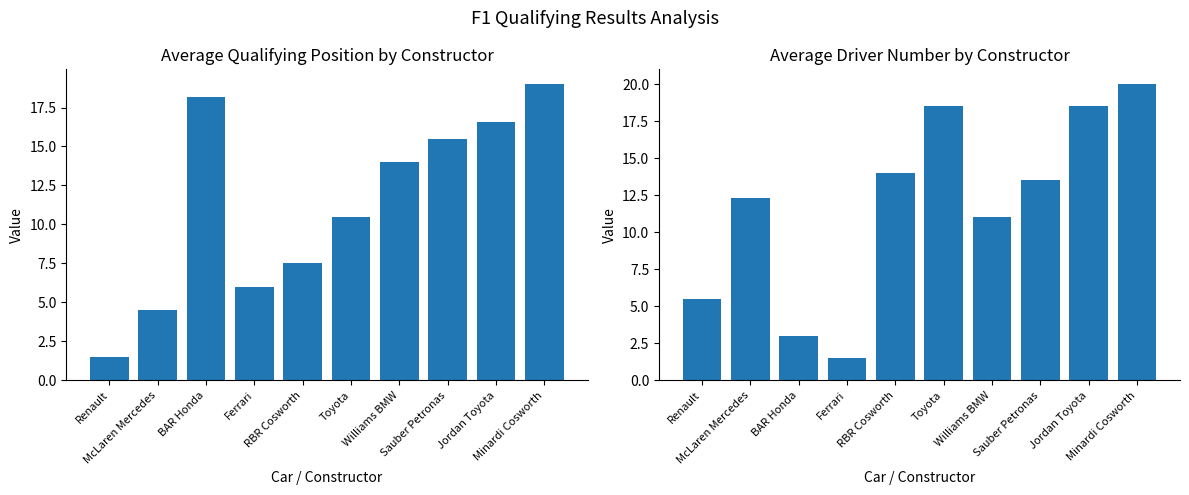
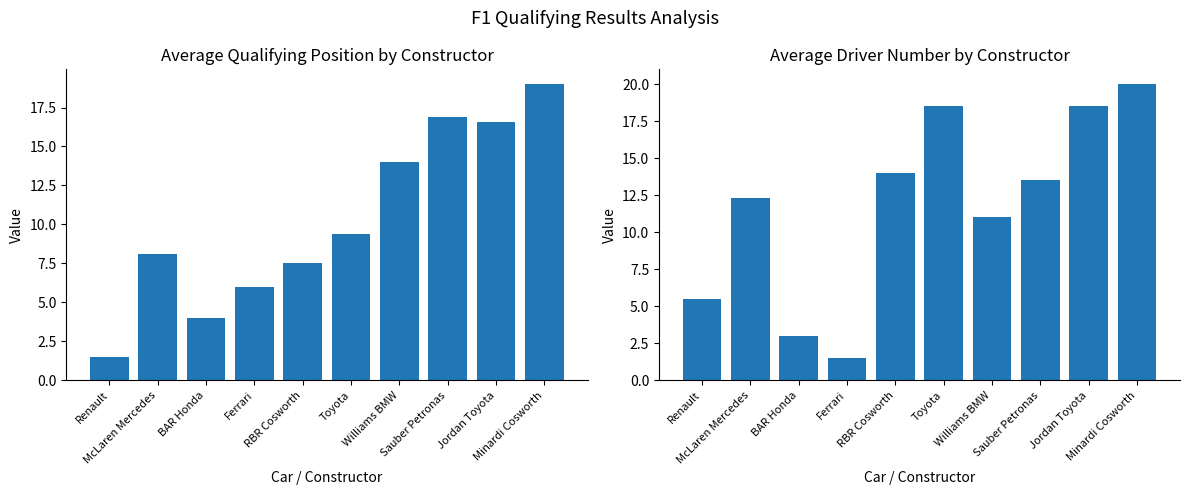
Average Qualifying Position by Constructor, McLaren Mercedes: 4.5 -> 8.1
Average Qualifying Position by Constructor, BAR Honda: 18.2 -> 4.0
Average Qualifying Position by Constructor, Toyota: 10.5 -> 9.4
Average Qualifying Position by Constructor, Sauber Petronas: 15.5 -> 16.9
